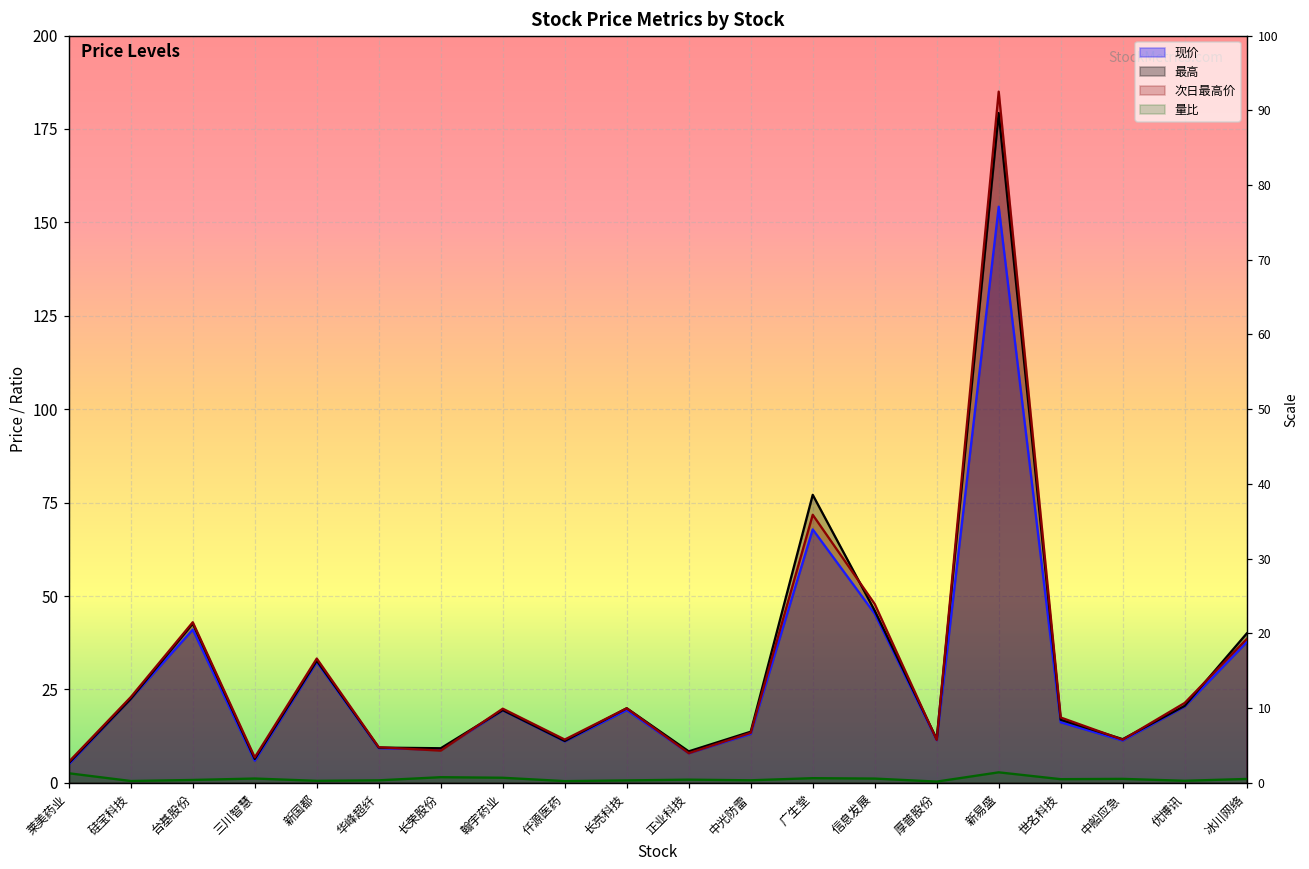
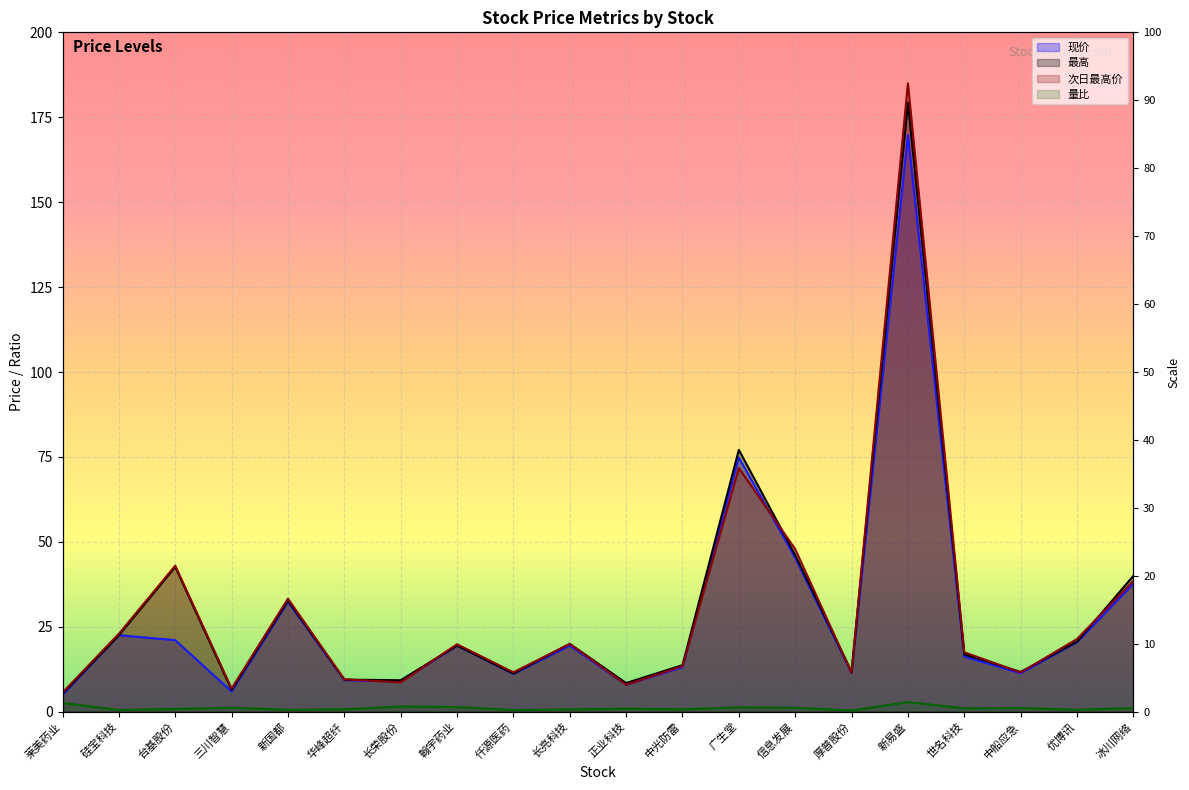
现价, 台基股份: 41 -> 21
现价, 广生堂: 68 -> 75
现价, 新易盛: 154 -> 170
